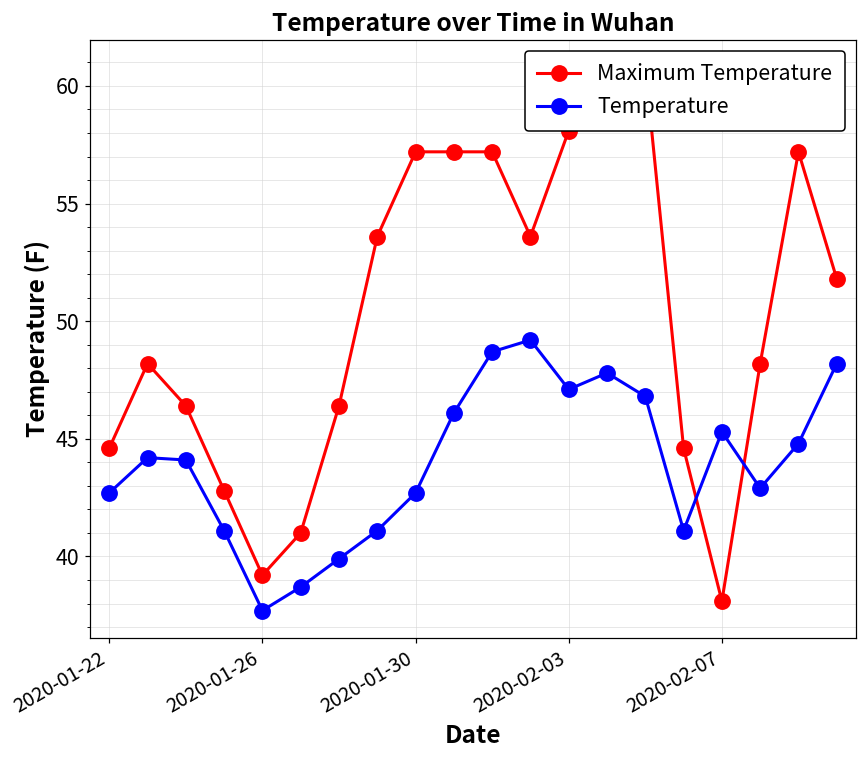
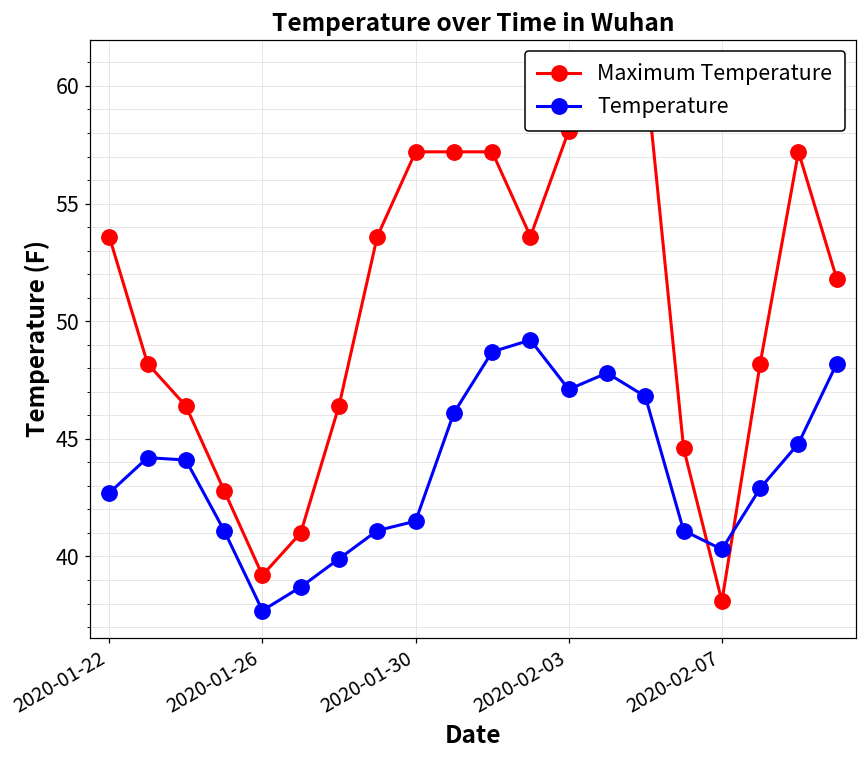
Maximum Temperature, 2020-01-22: 44.6 -> 53.6
Temperature, 2020-01-30: 42.7 -> 41.5
Temperature, 2020-02-07: 45.3 -> 40.3
